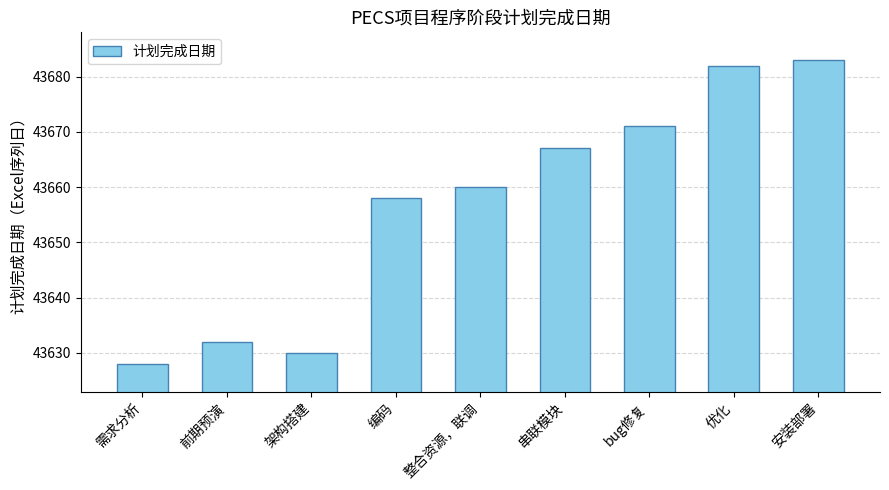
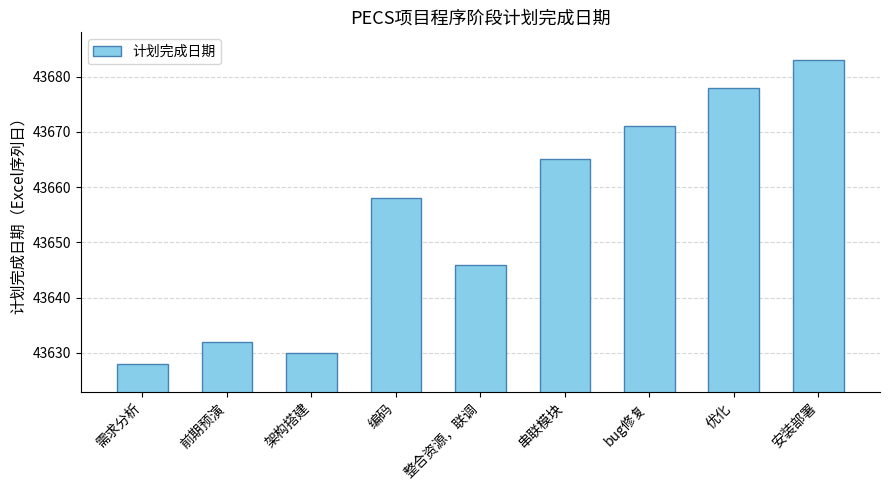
整合资源，联调: 43660 -> 43646
串联模块: 43667 -> 43665
优化: 43682 -> 43678
